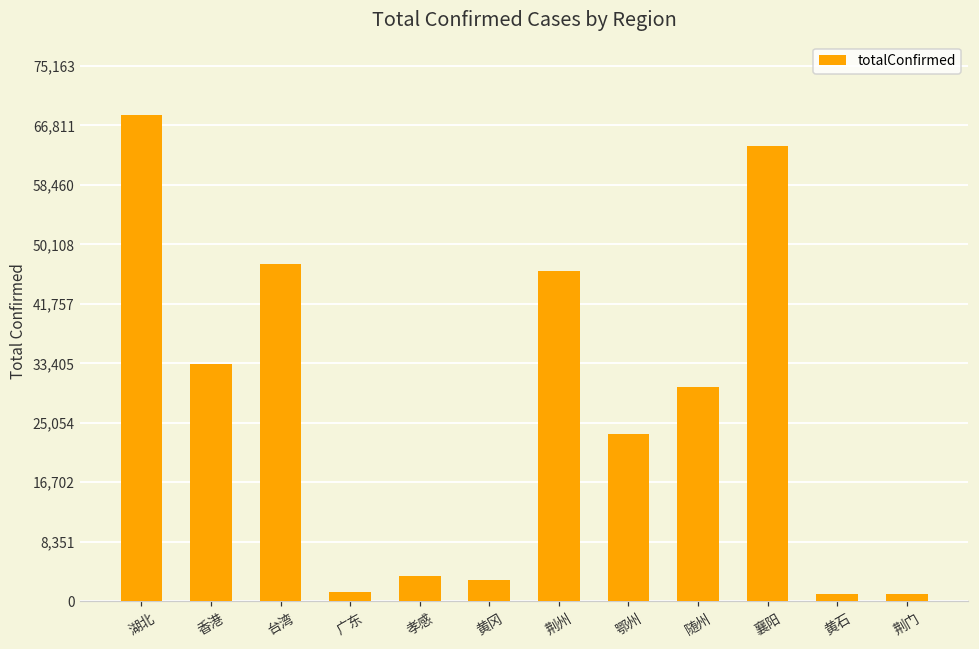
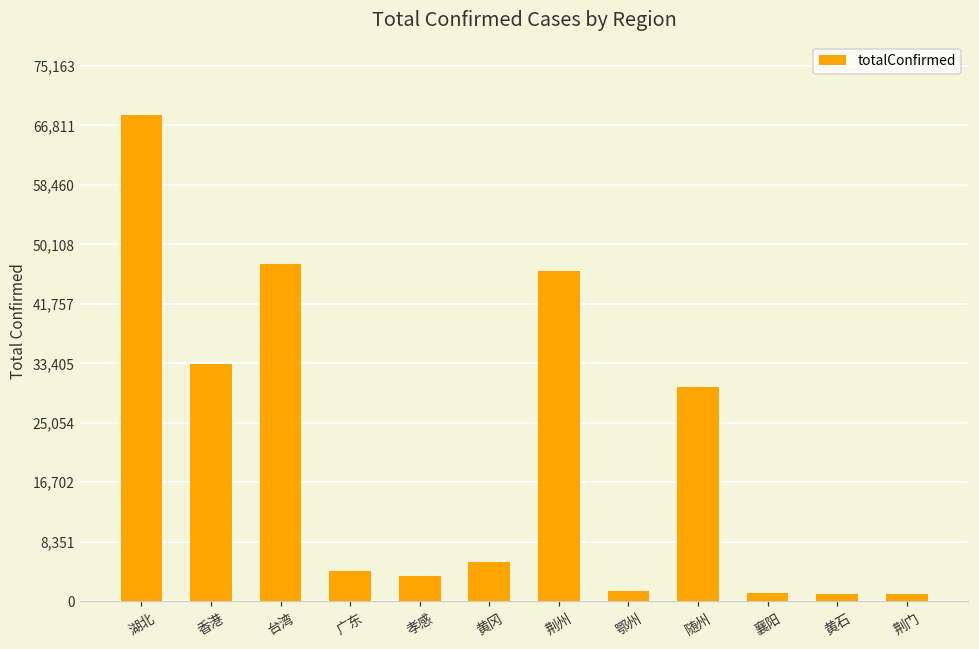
广东: 1,000 -> 4,000
黄冈: 3,000 -> 5,000
鄂州: 23,000 -> 1,000
襄阳: 64,000 -> 1,000
